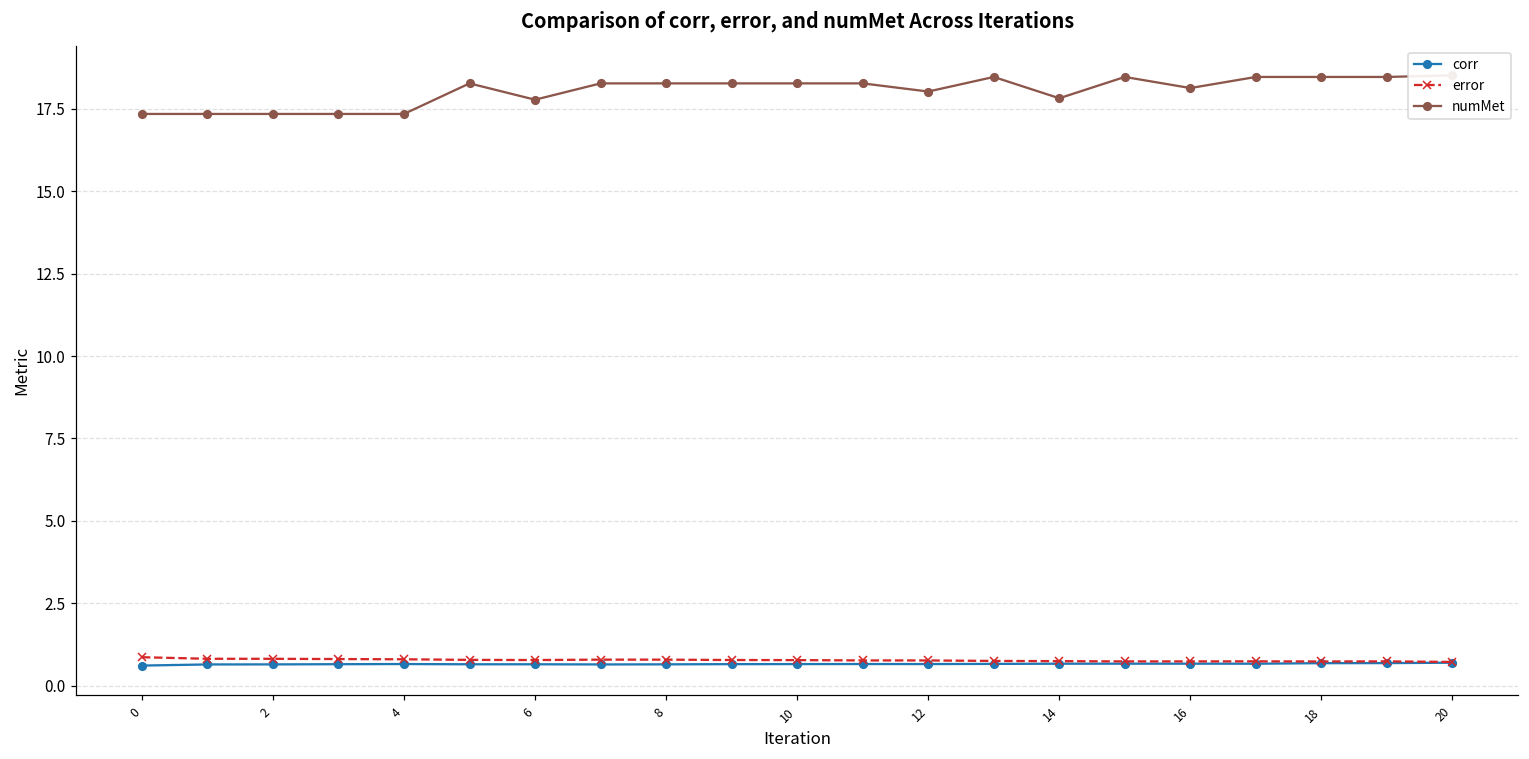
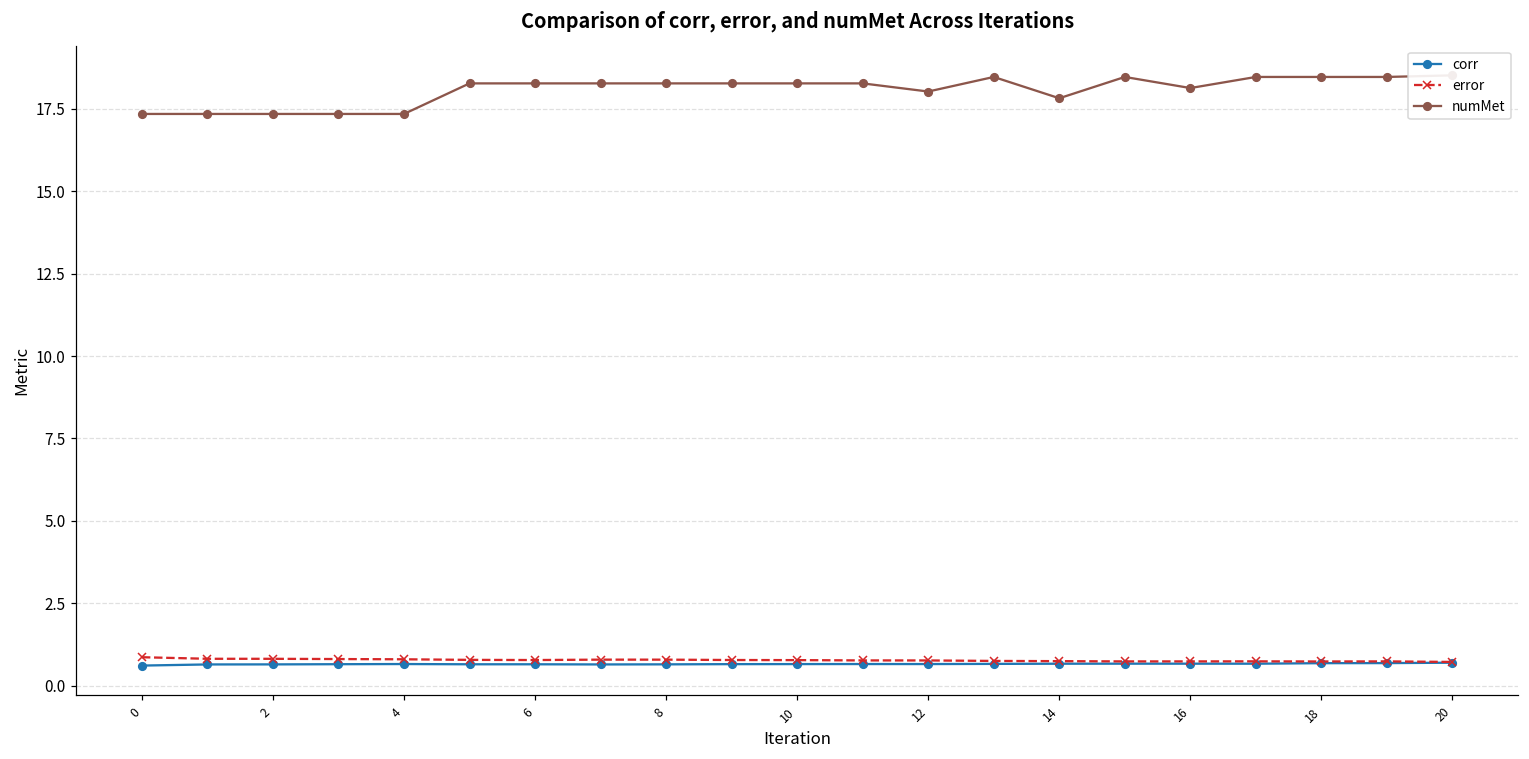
numMet, 6: 17.8 -> 18.3
